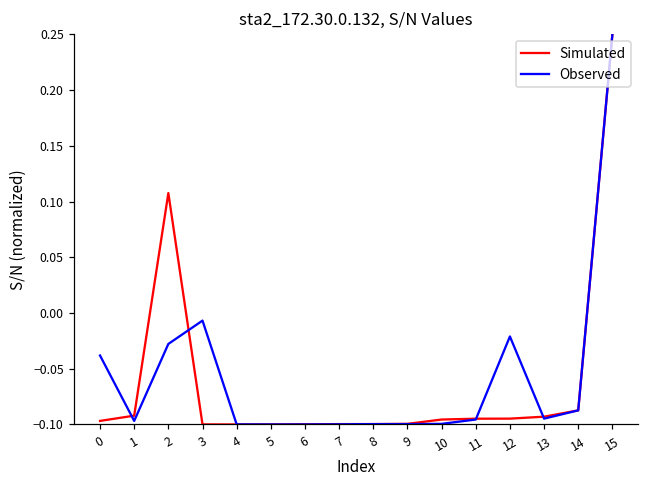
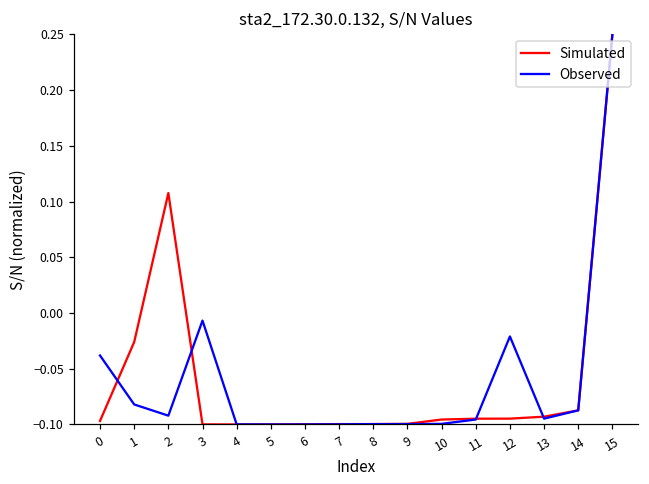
Simulated, 1: -0.092 -> -0.026
Observed, 1: -0.097 -> -0.082
Observed, 2: -0.028 -> -0.092
